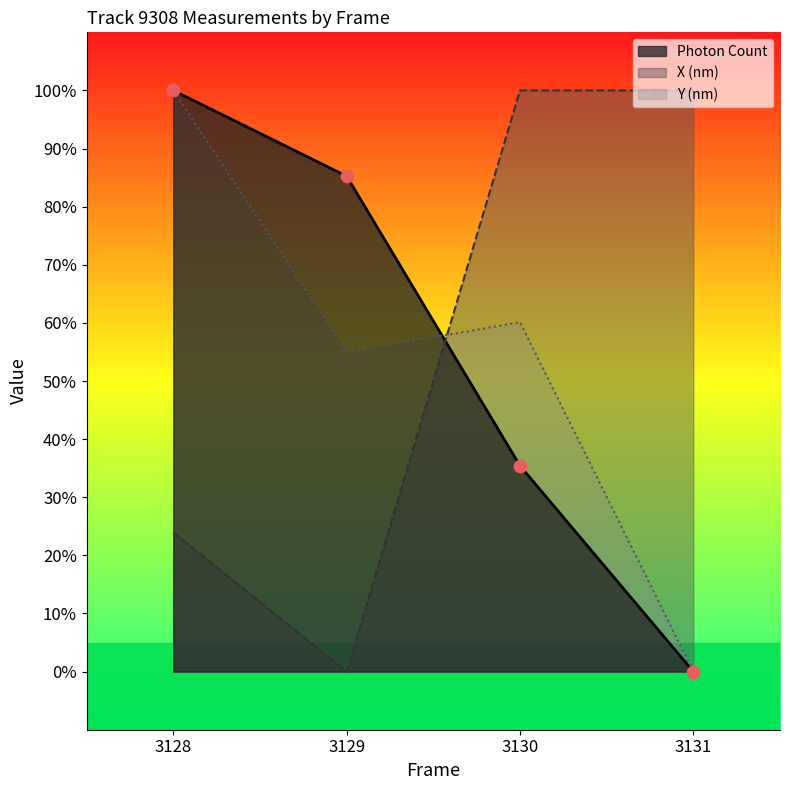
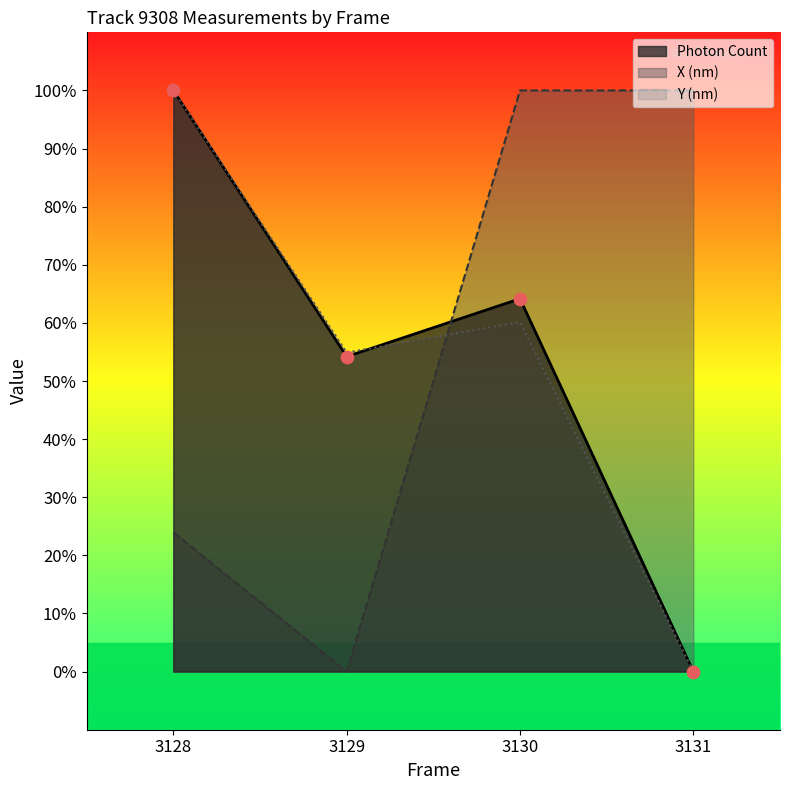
Photon Count, 3129: 85% -> 54%
Photon Count, 3130: 35% -> 64%
